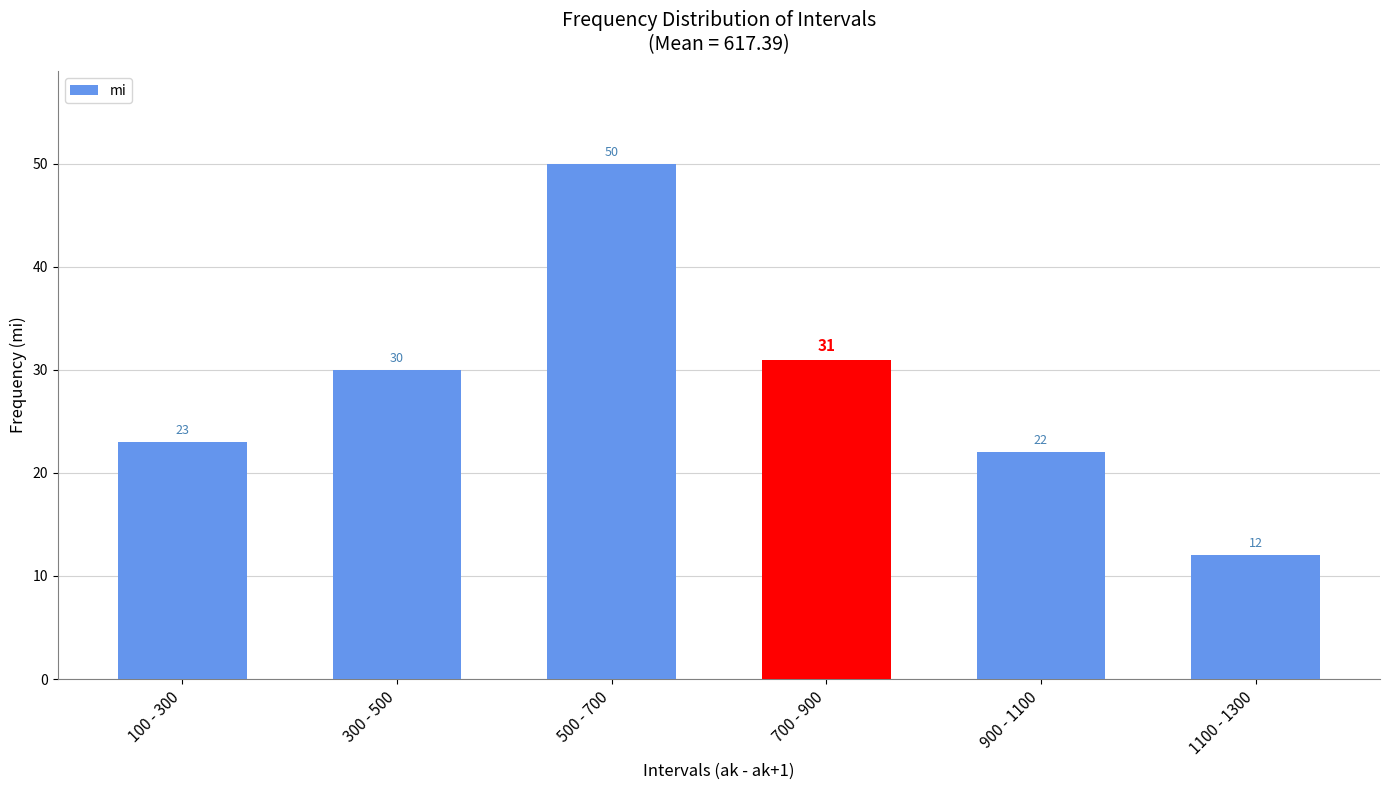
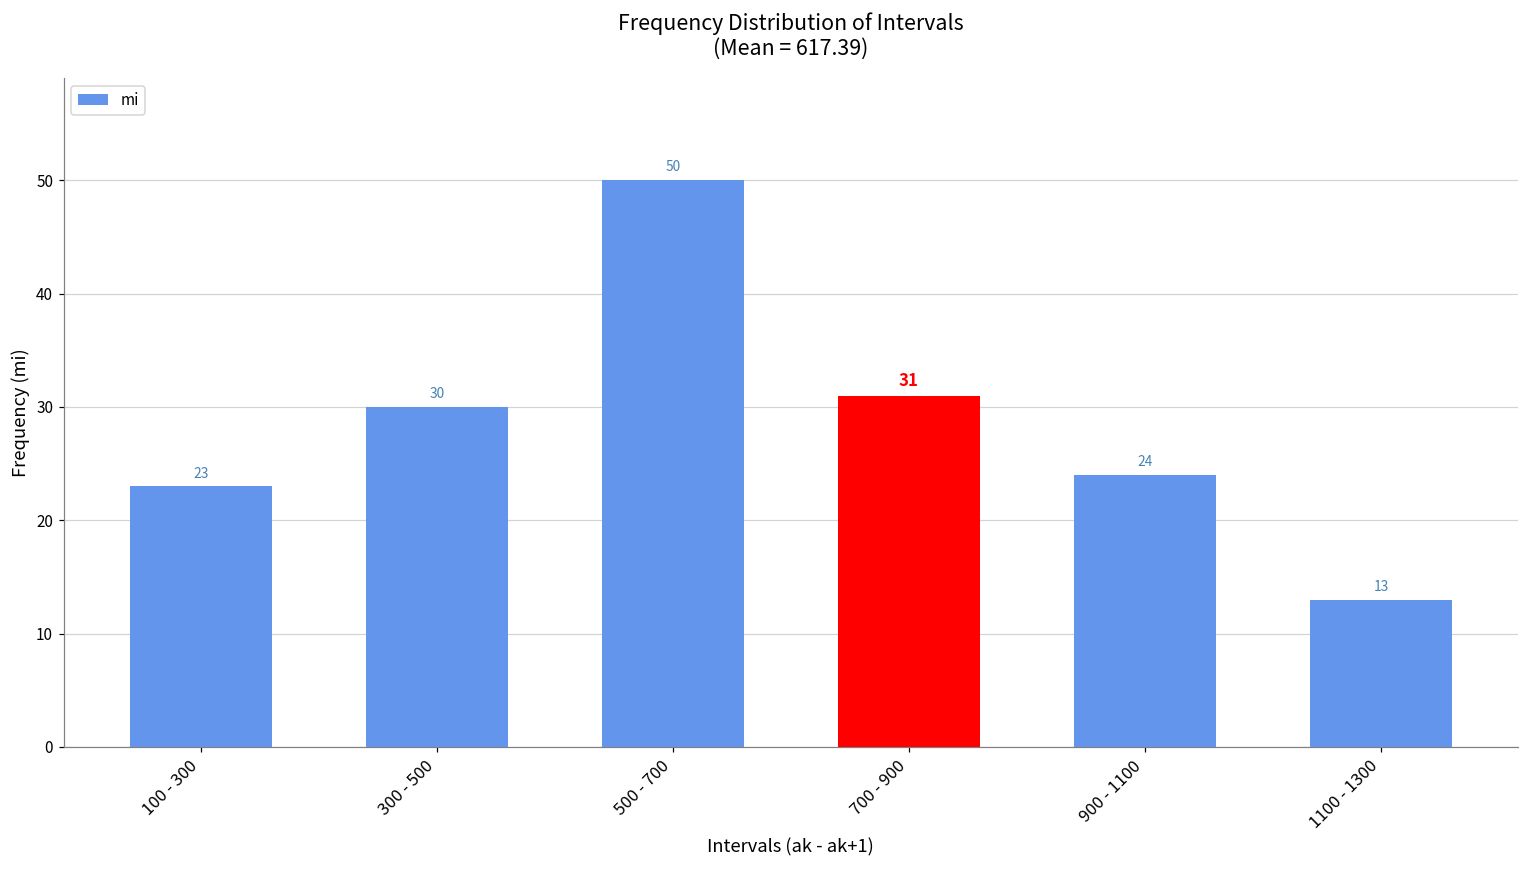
900 - 1100: 22 -> 24
1100 - 1300: 12 -> 13
